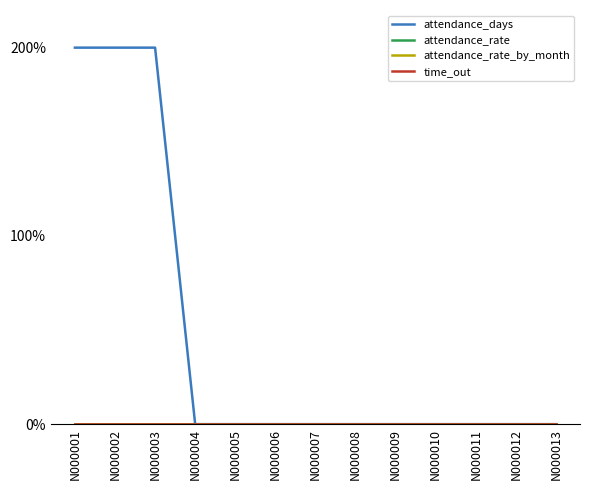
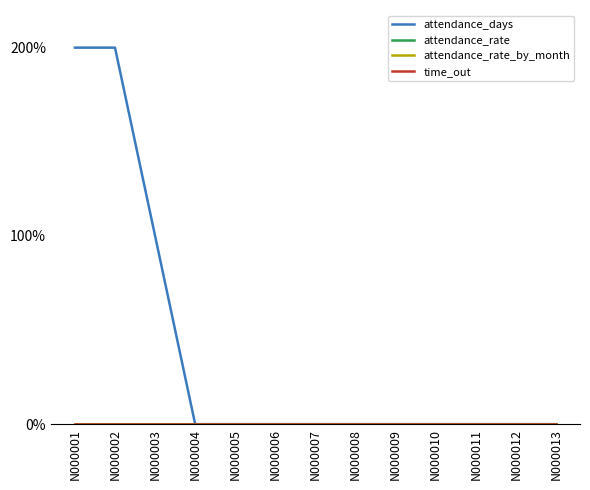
attendance_days, N000003: 200% -> 100%
